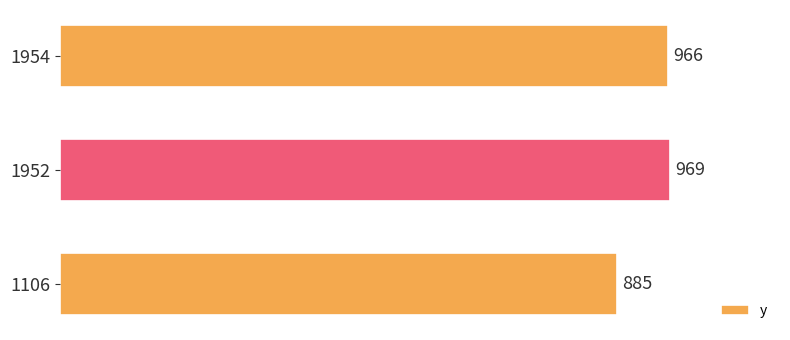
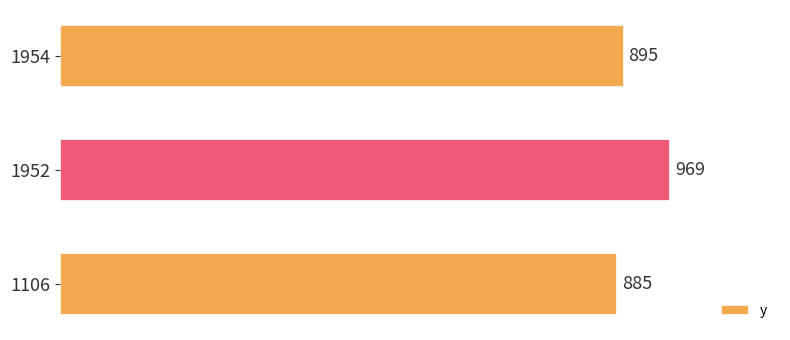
1954: 966 -> 895
